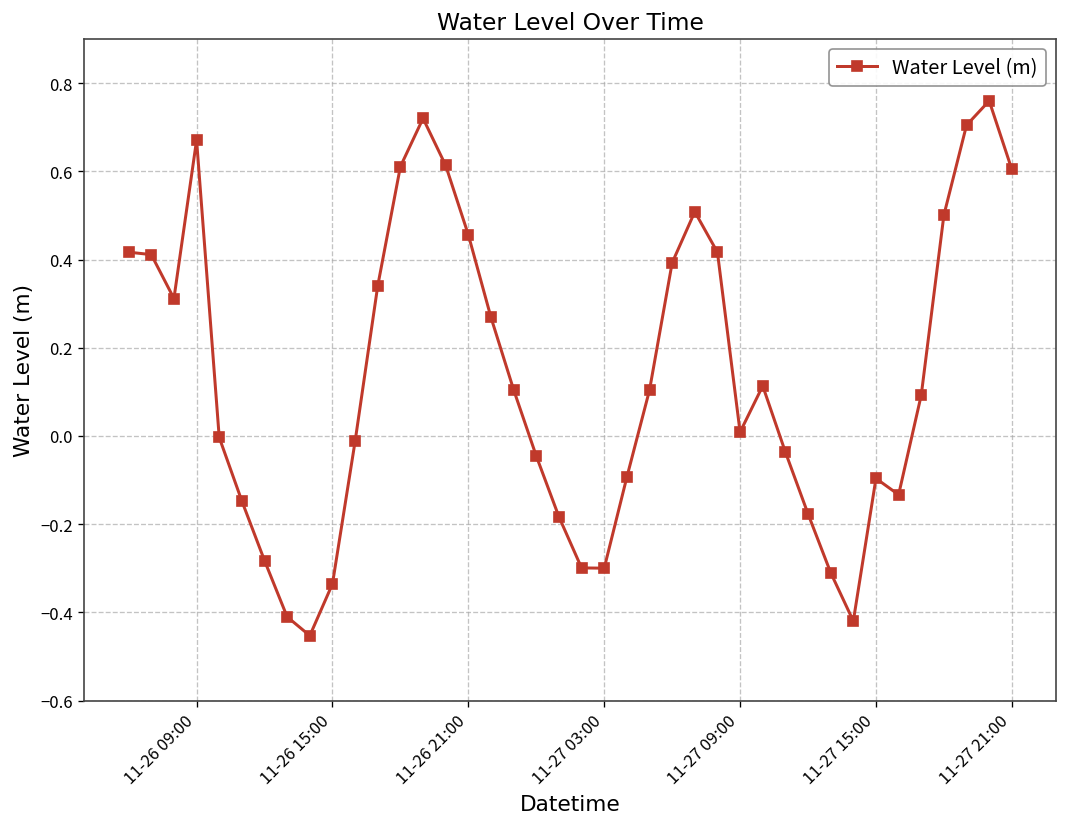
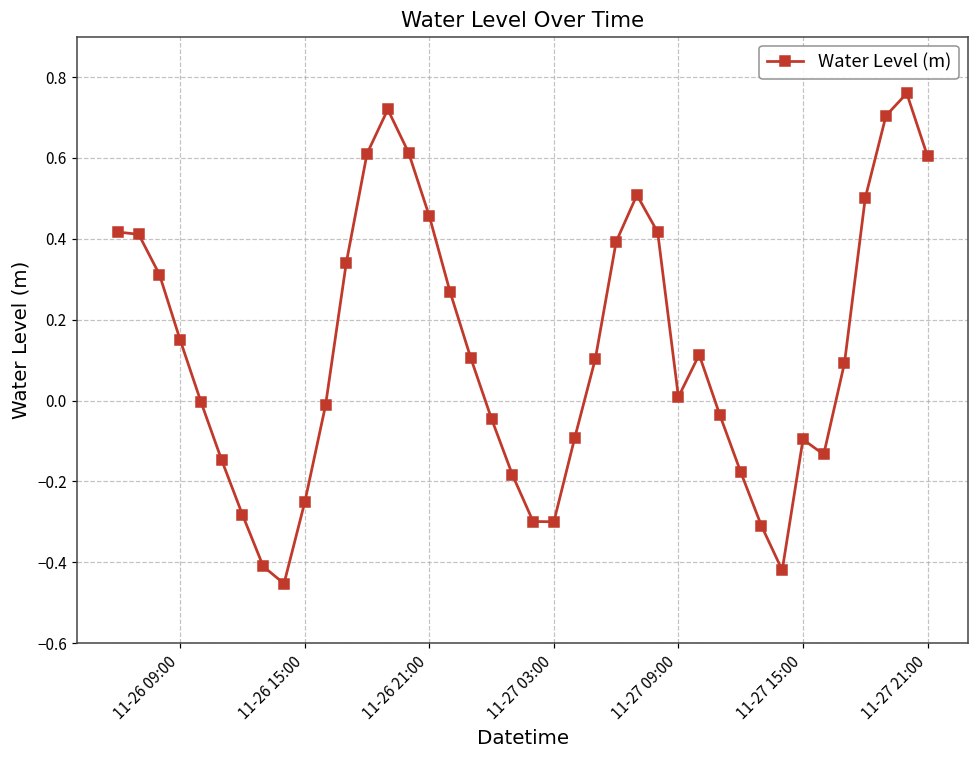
11-26 09:00: 0.67 -> 0.15
11-26 15:00: -0.34 -> -0.25
